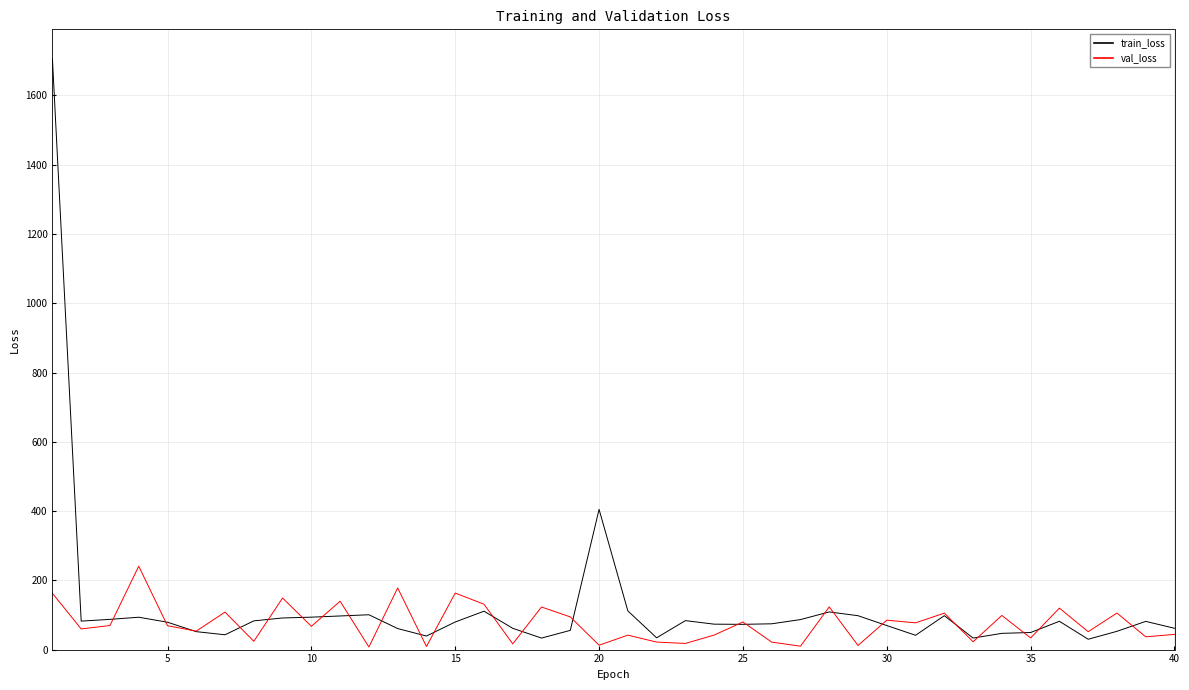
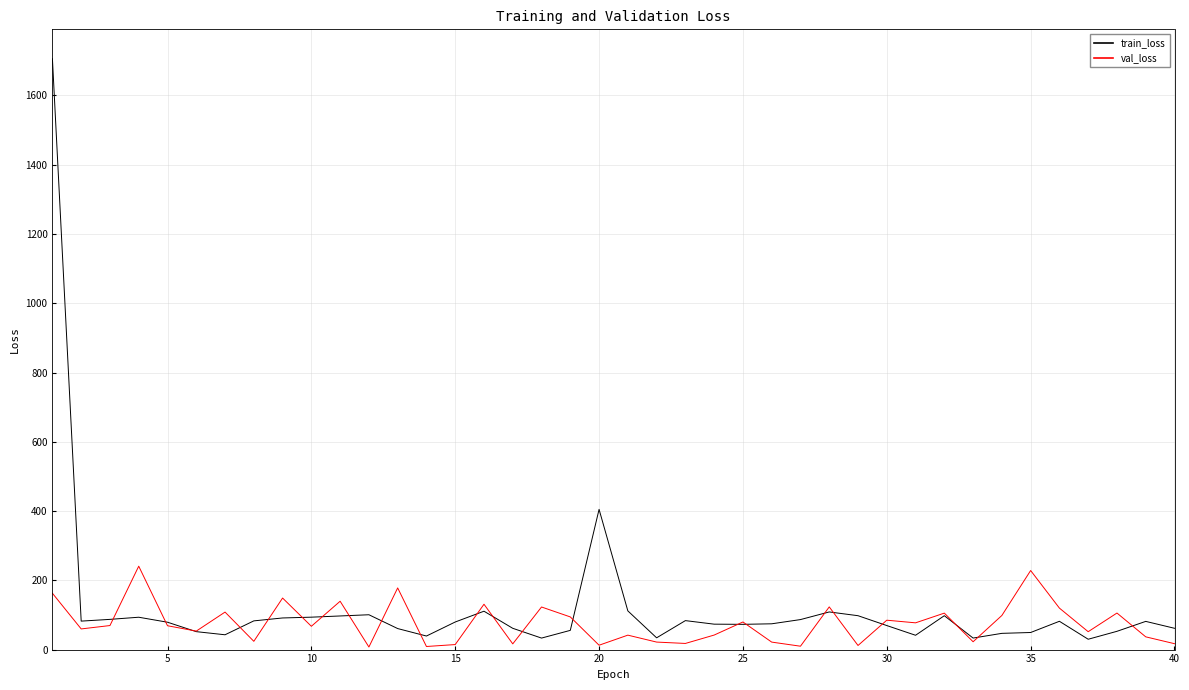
val_loss, 15: 160 -> 10
val_loss, 35: 30 -> 230
val_loss, 40: 40 -> 20
